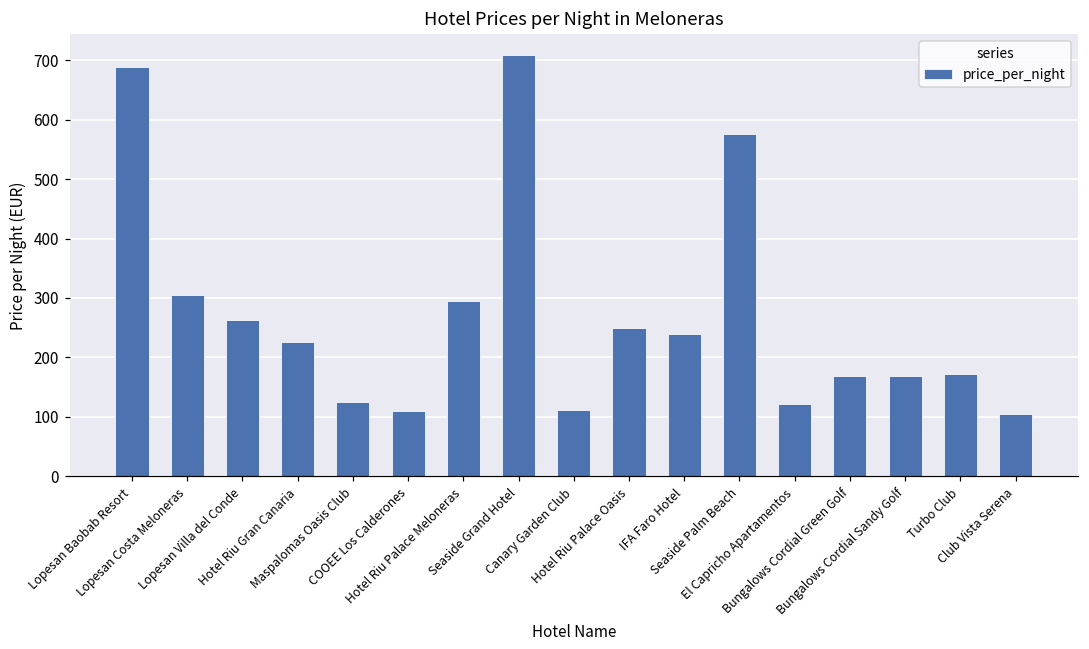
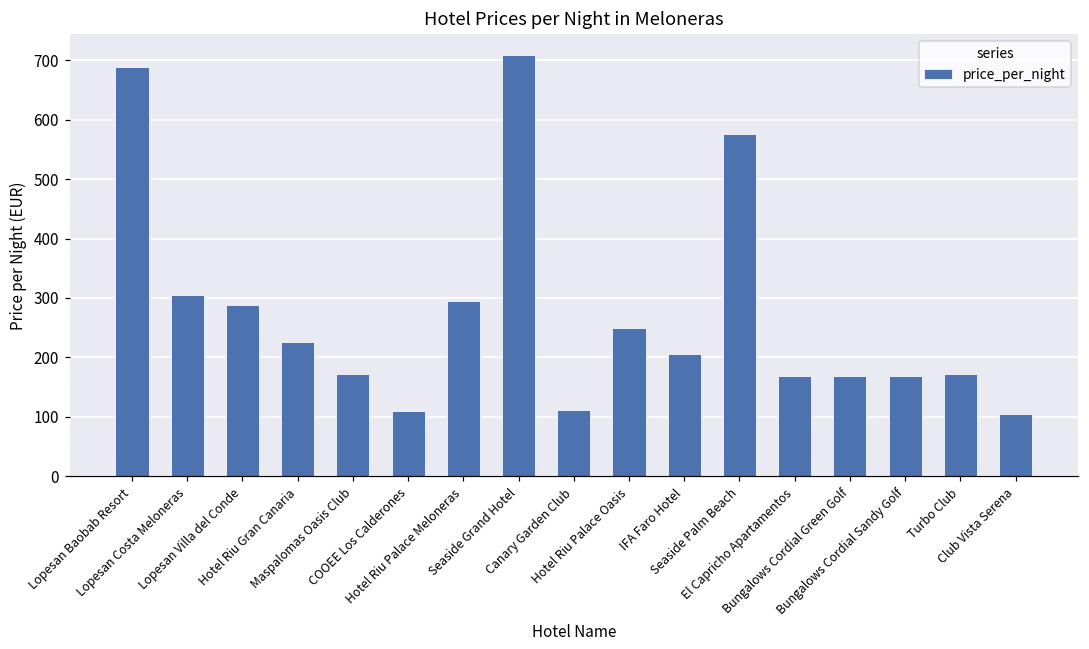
Lopesan Villa del Conde: 260 -> 290
Maspalomas Oasis Club: 120 -> 170
IFA Faro Hotel: 240 -> 210
El Capricho Apartamentos: 120 -> 170
